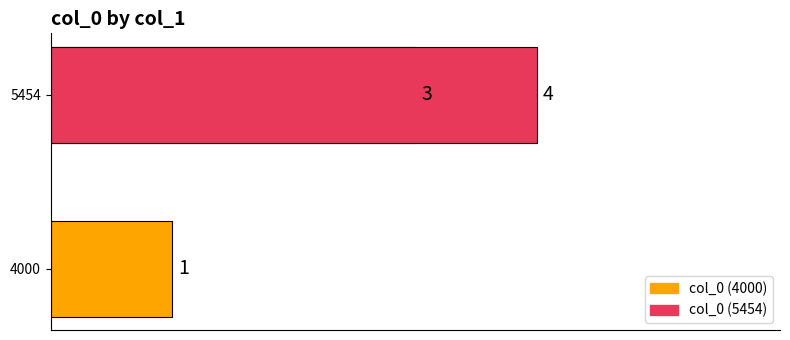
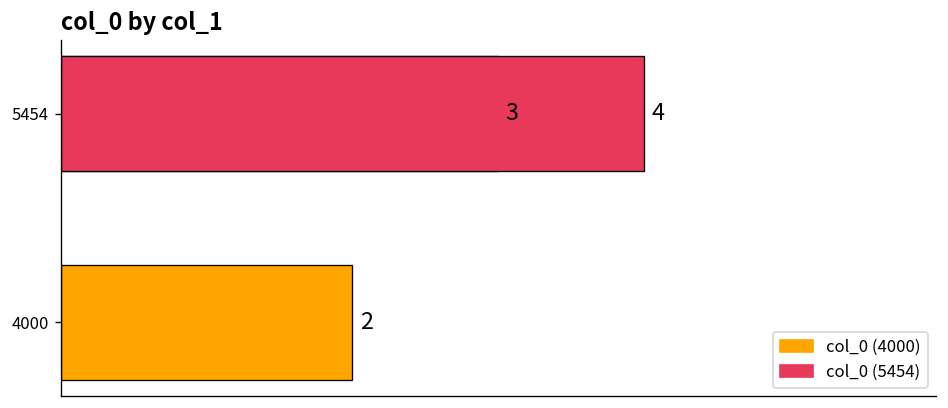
4000: 1 -> 2
